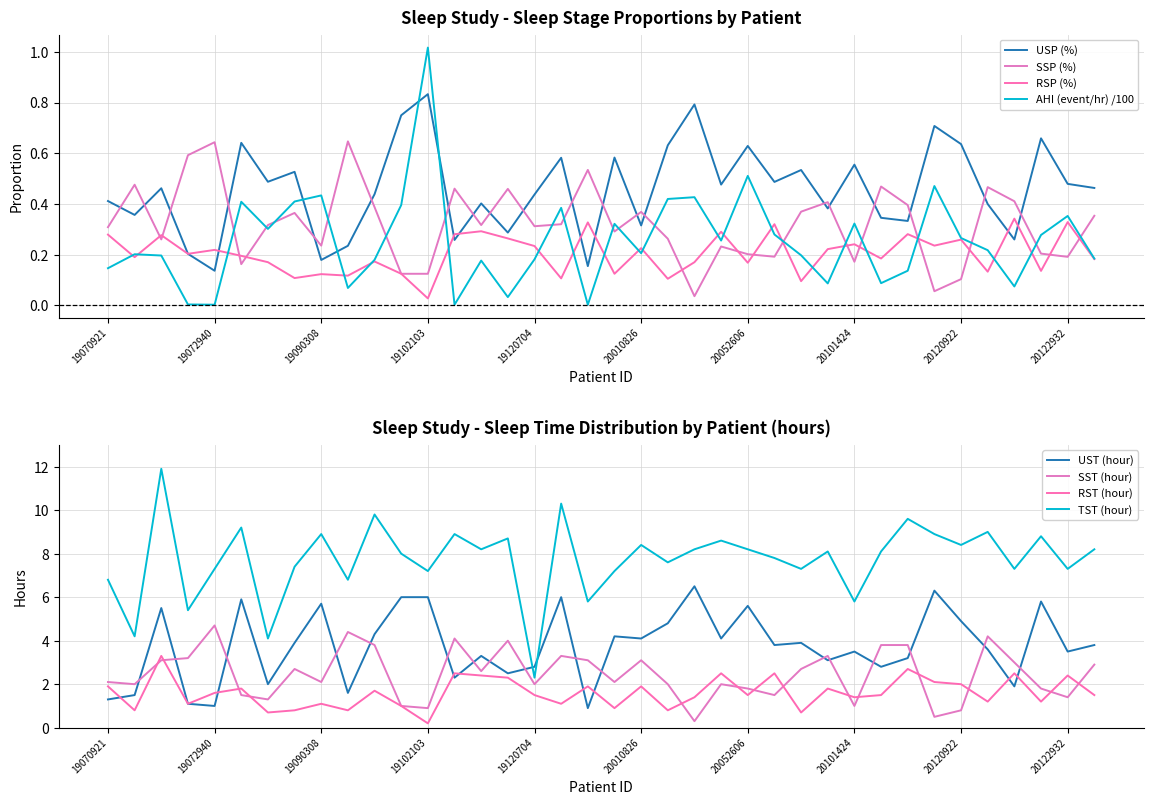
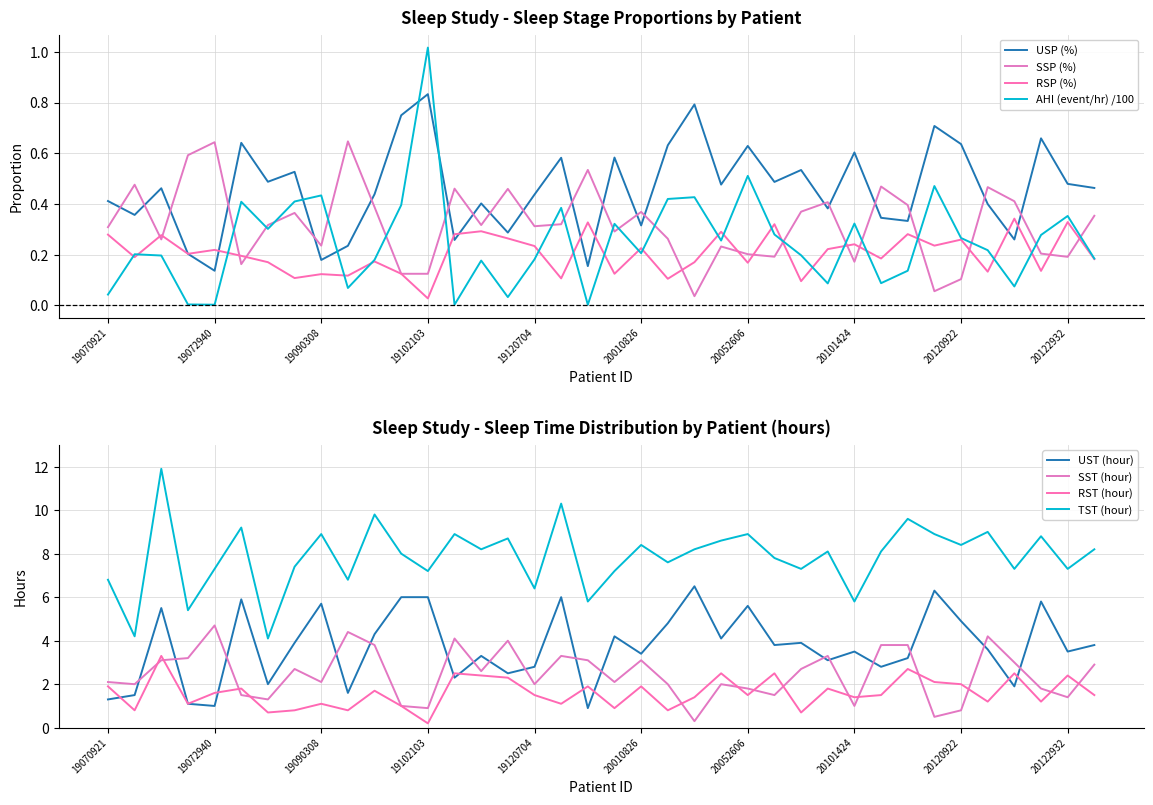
Sleep Study - Sleep Stage Proportions by Patient, AHI (event/hr) /100, 19070921: 0.15 -> 0.04
Sleep Study - Sleep Stage Proportions by Patient, USP (%), 20101424: 0.56 -> 0.60
Sleep Study - Sleep Time Distribution by Patient (hours), TST (hour), 19120704: 2.3 -> 6.4
Sleep Study - Sleep Time Distribution by Patient (hours), UST (hour), 20010826: 4.1 -> 3.4
Sleep Study - Sleep Time Distribution by Patient (hours), TST (hour), 20052606: 8.2 -> 8.9
